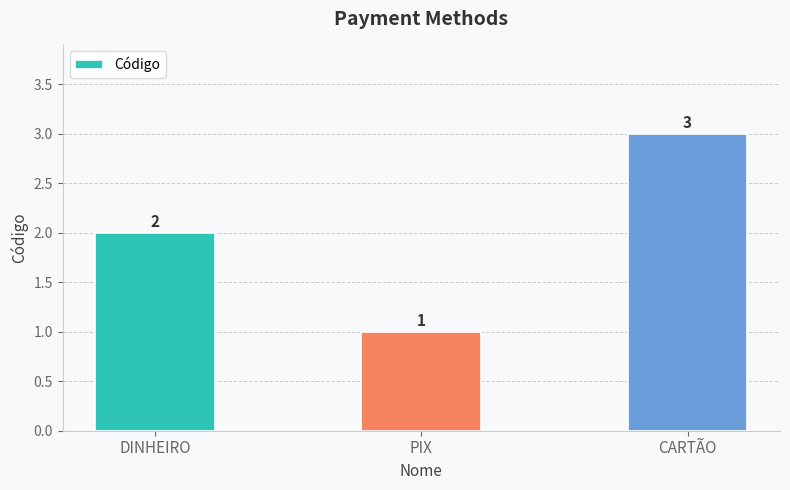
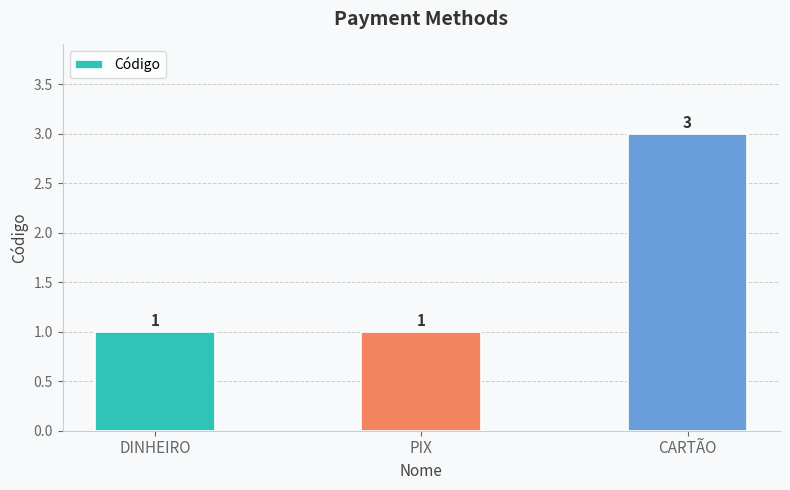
DINHEIRO: 2 -> 1
